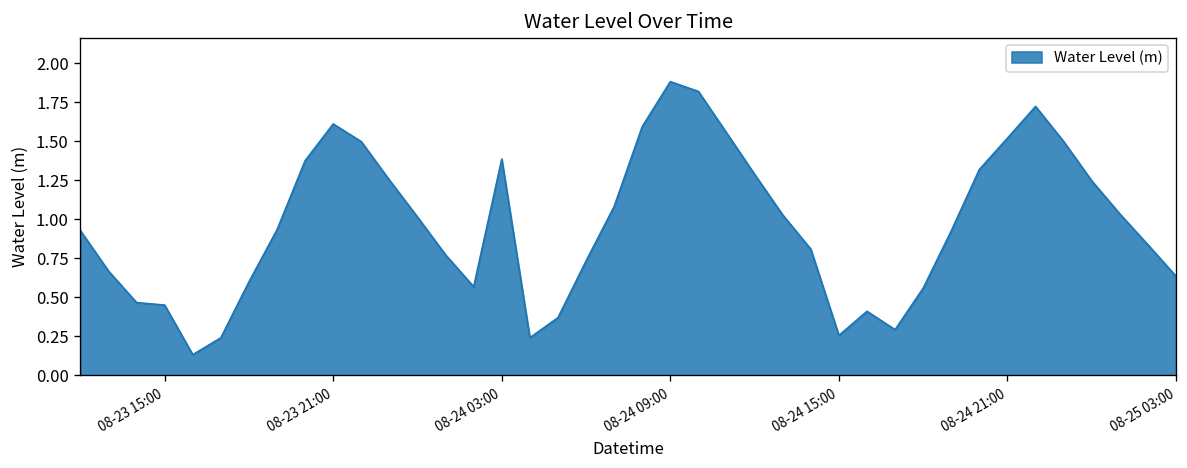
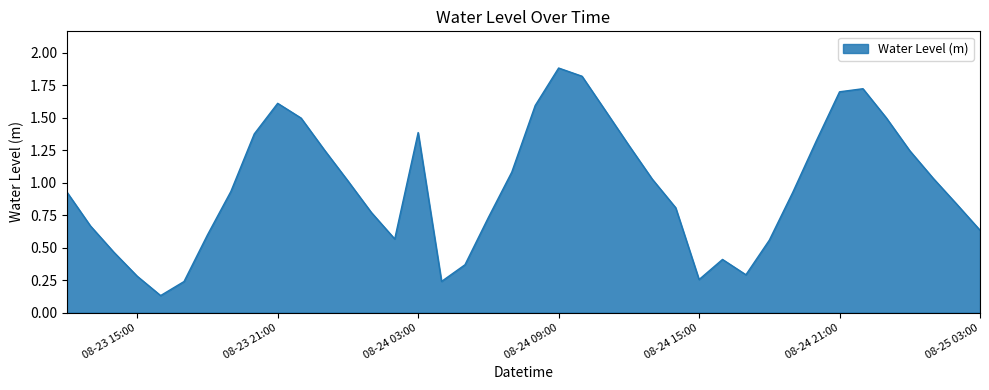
08-23 15:00: 0.45 -> 0.28
08-24 21:00: 1.52 -> 1.70
